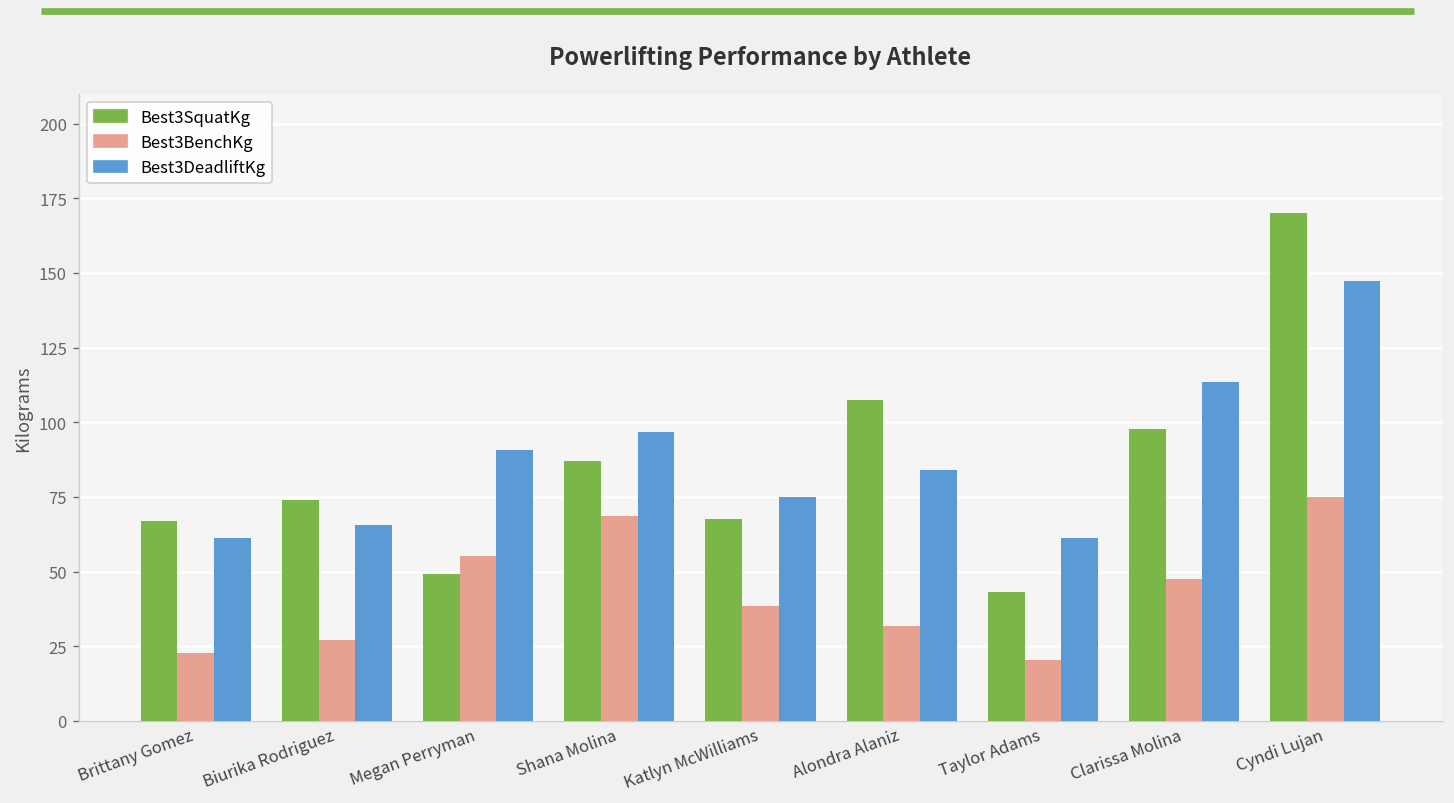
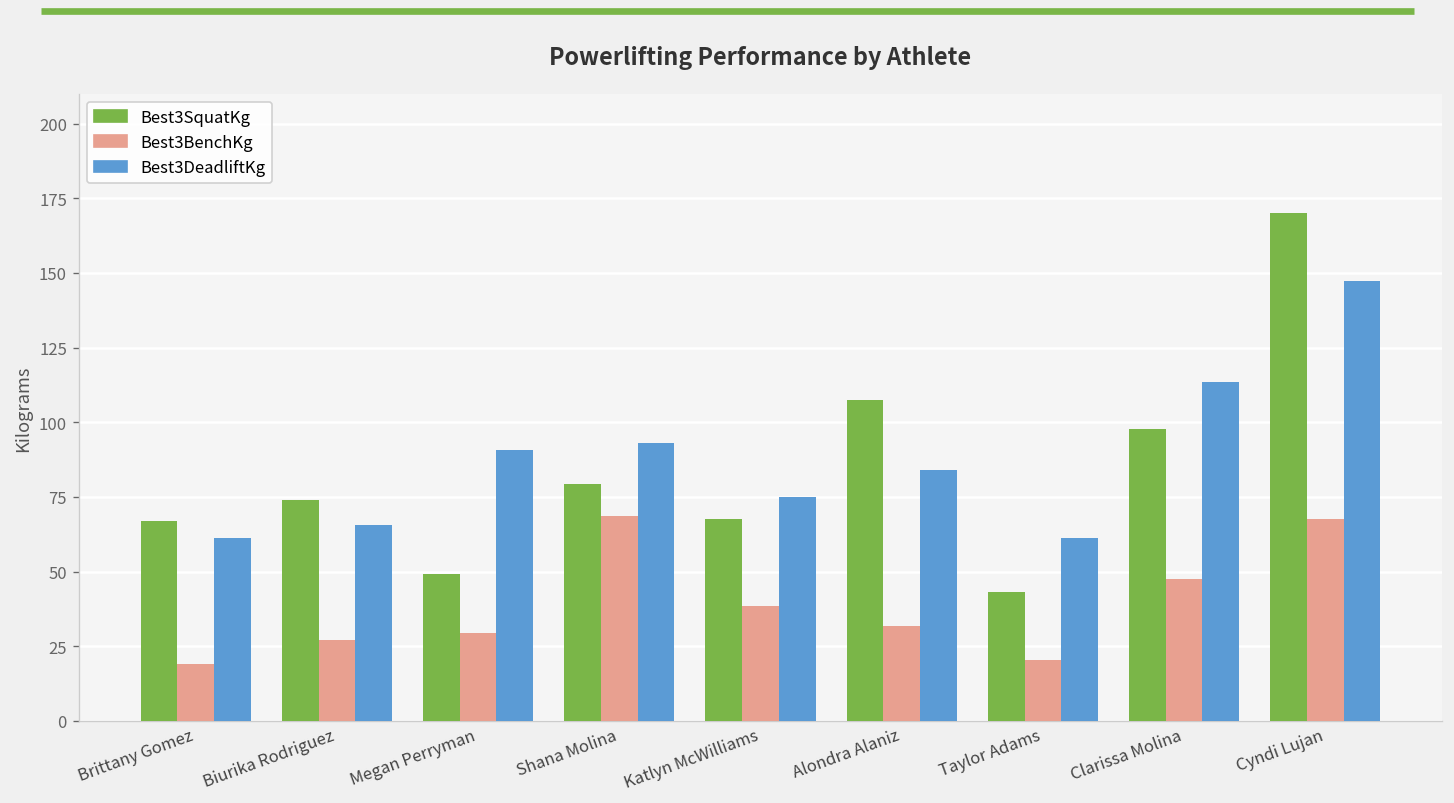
Best3BenchKg, Brittany Gomez: 23 -> 19
Best3BenchKg, Megan Perryman: 55 -> 29
Best3SquatKg, Shana Molina: 87 -> 79
Best3DeadliftKg, Shana Molina: 97 -> 93
Best3BenchKg, Cyndi Lujan: 75 -> 68
